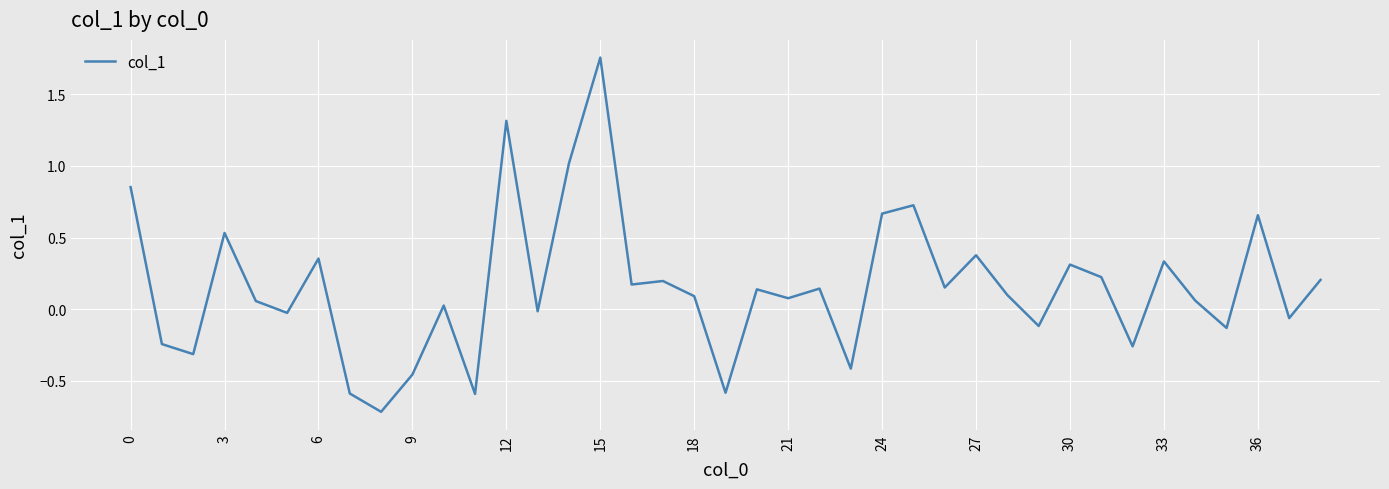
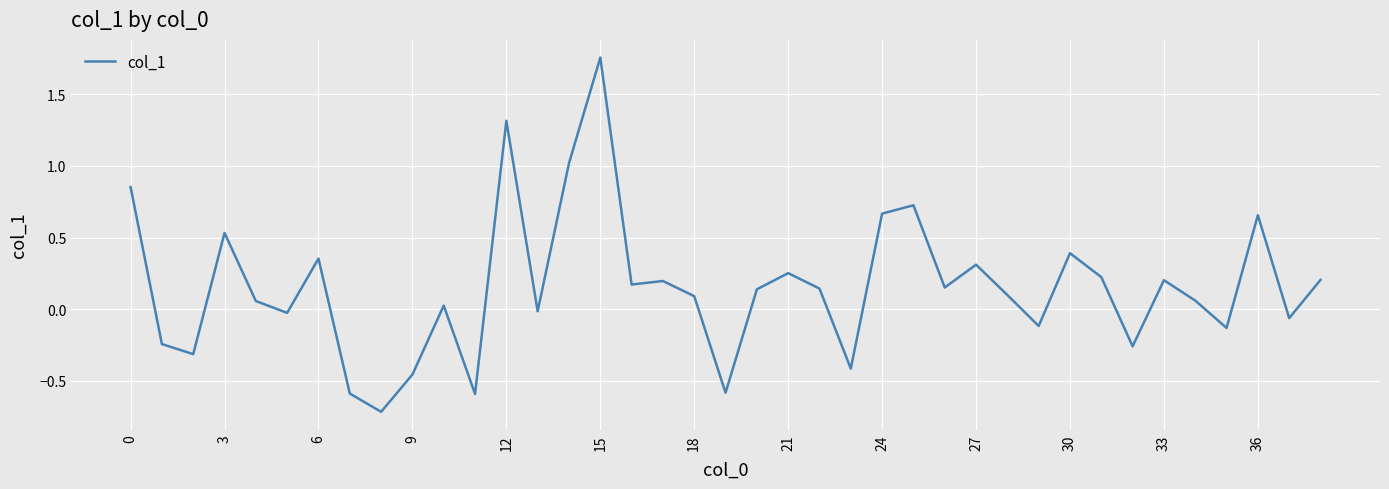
21: 0.08 -> 0.25
27: 0.38 -> 0.31
30: 0.31 -> 0.39
33: 0.33 -> 0.20
